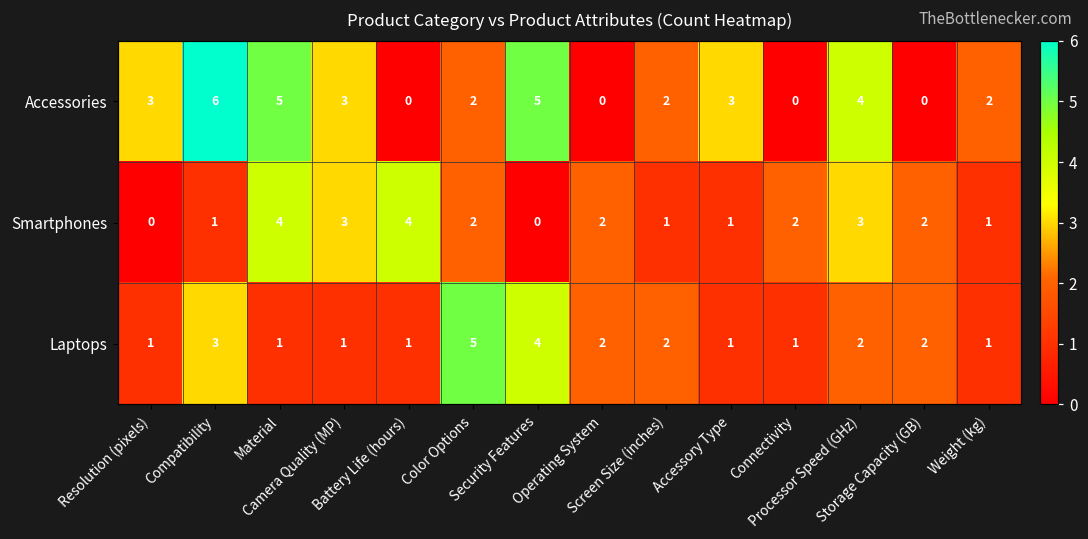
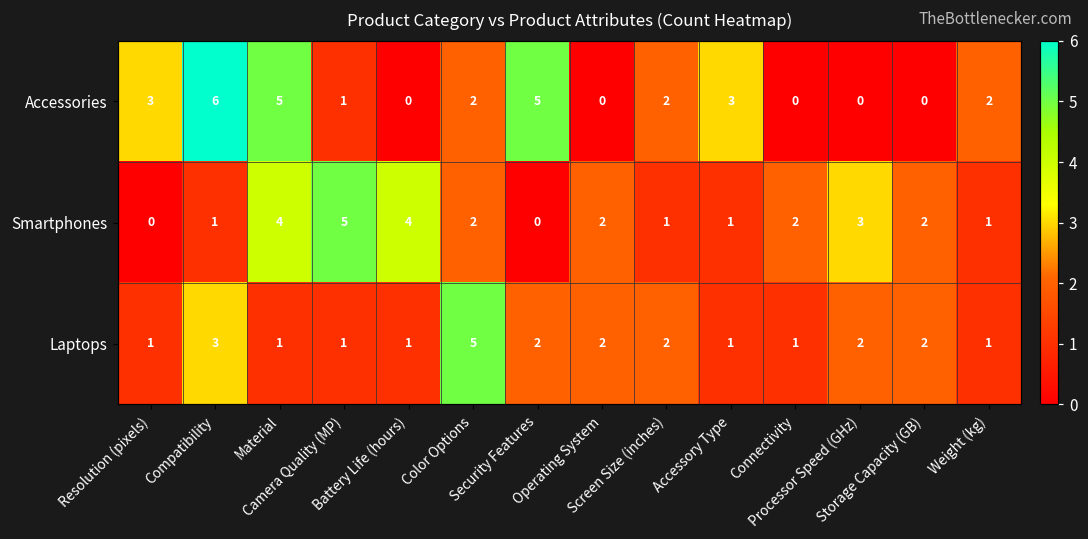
Accessories, Camera Quality (MP): 3 -> 1
Accessories, Processor Speed (GHz): 4 -> 0
Smartphones, Camera Quality (MP): 3 -> 5
Laptops, Security Features: 4 -> 2
